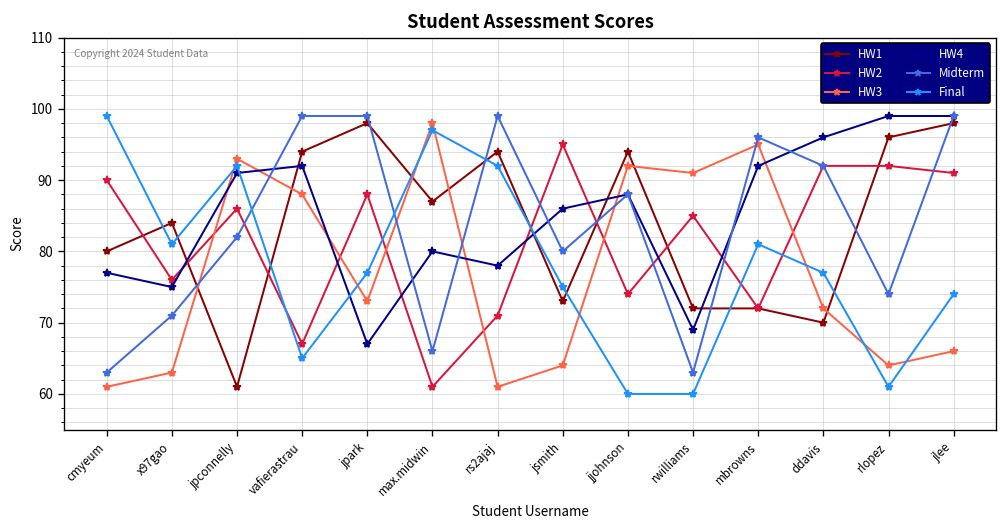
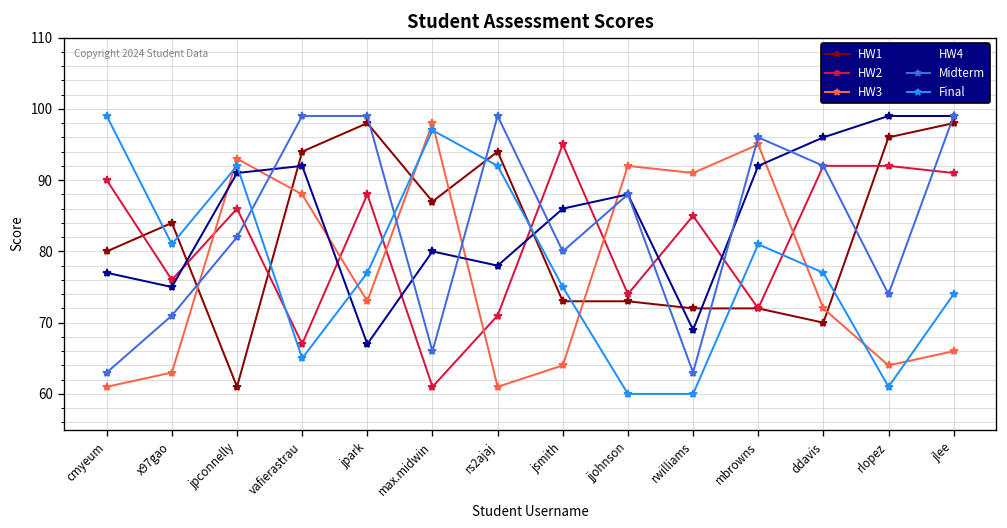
HW1, jjohnson: 94 -> 73
